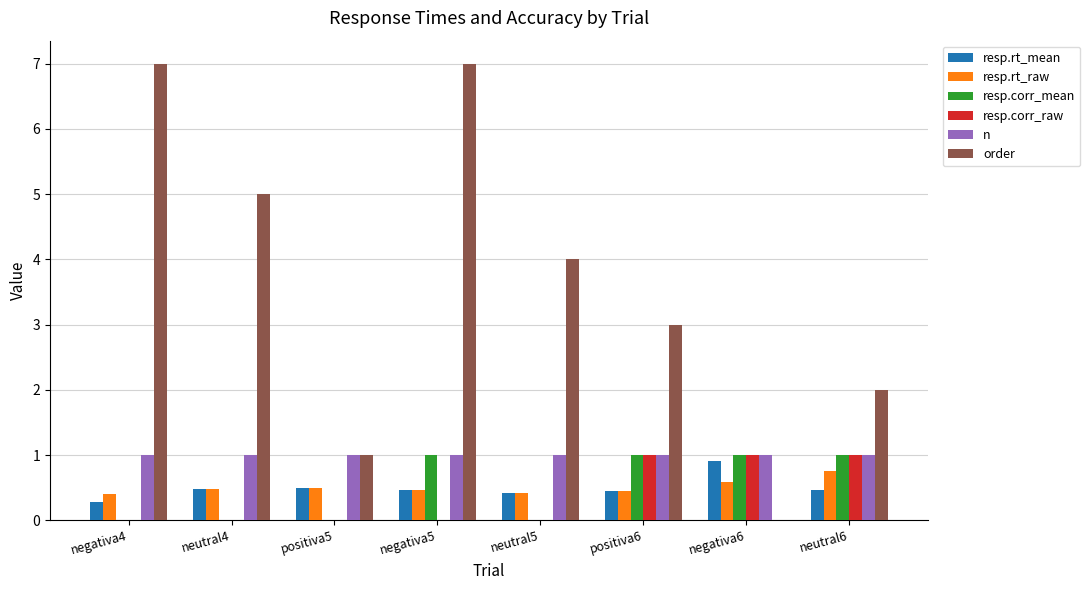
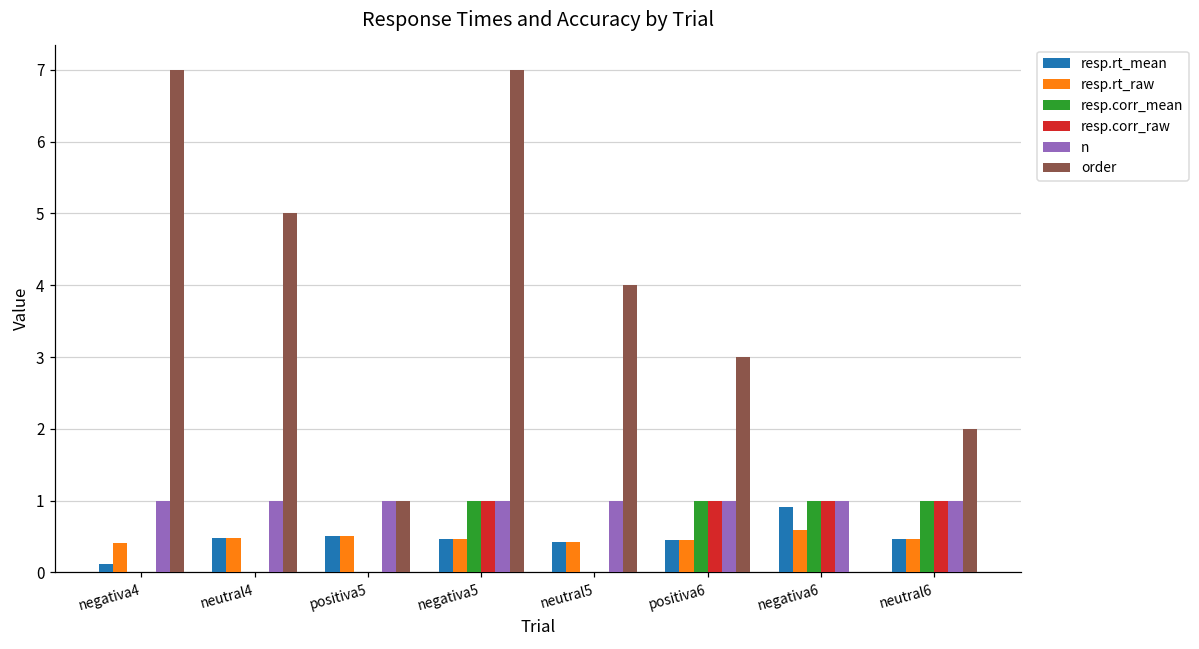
resp.rt_mean, negativa4: 0.3 -> 0.1
resp.corr_raw, negativa5: 0 -> 1
resp.rt_raw, neutral6: 0.8 -> 0.5
